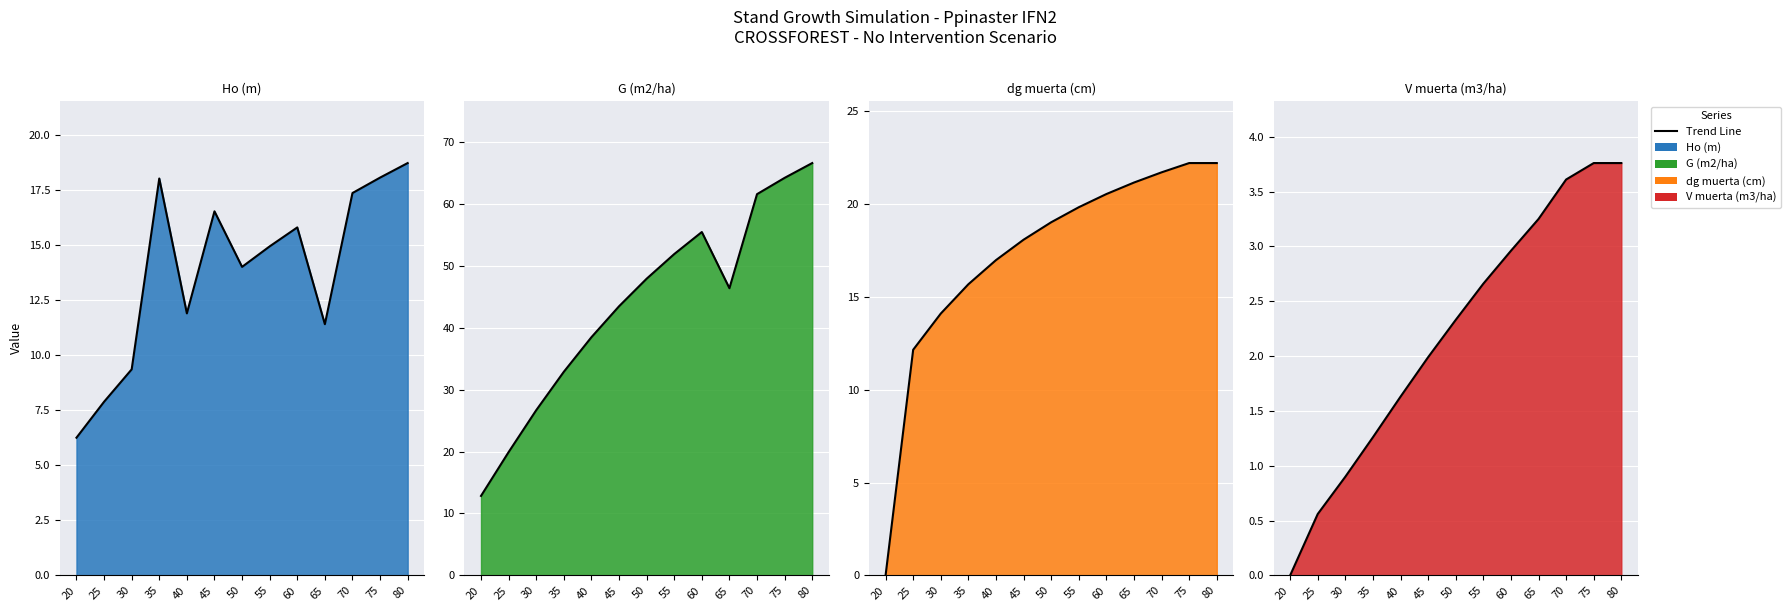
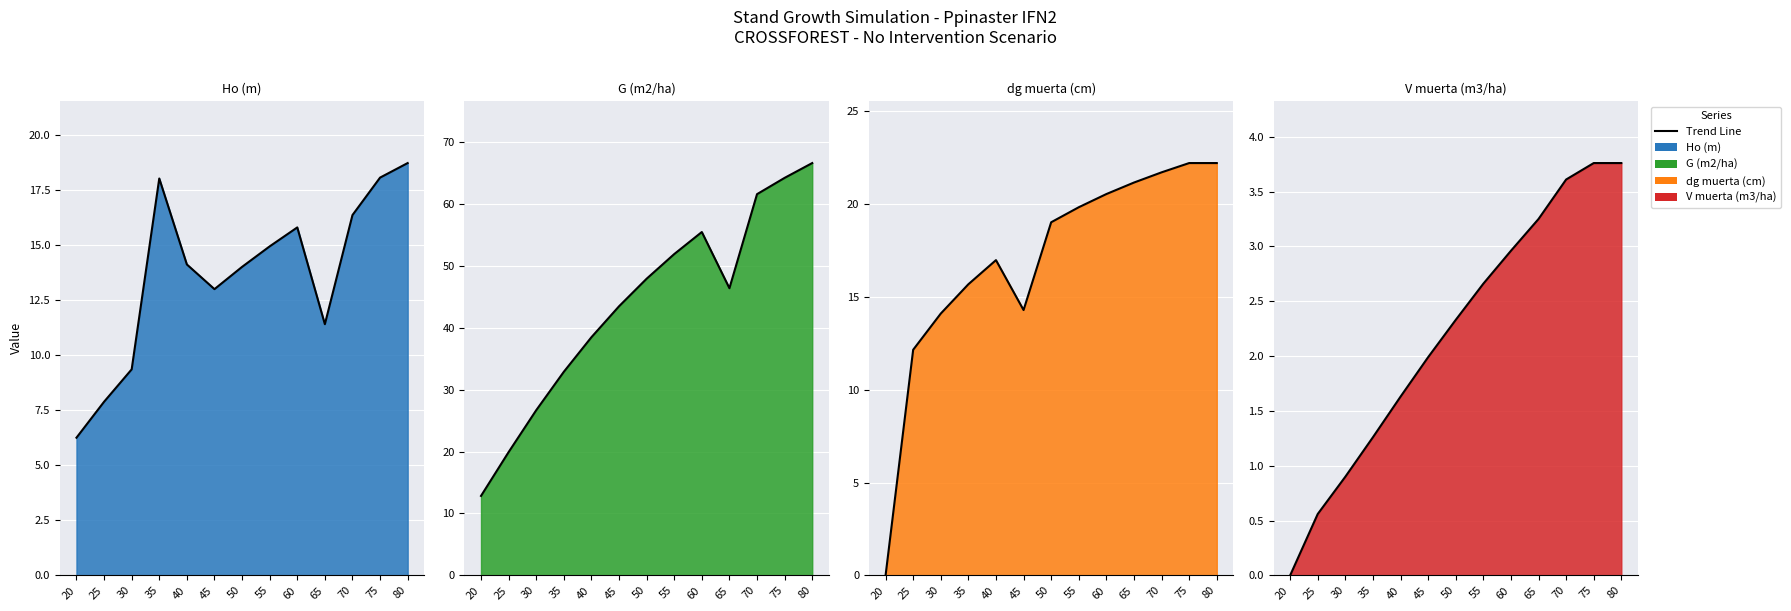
Ho (m), 40: 11.9 -> 14.1
Ho (m), 45: 16.5 -> 13.0
Ho (m), 70: 17.4 -> 16.4
dg muerta (cm), 45: 18.1 -> 14.3
